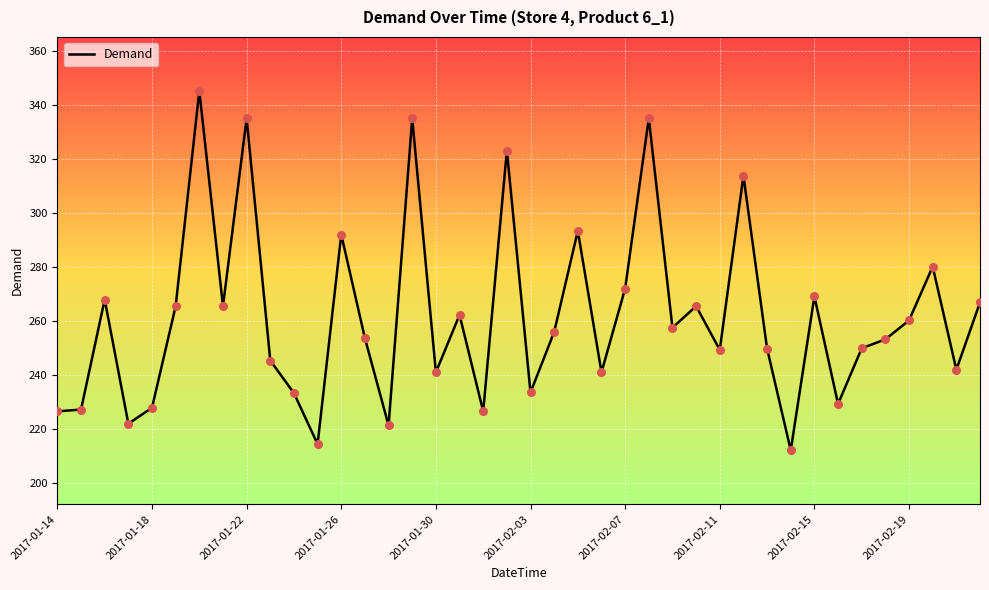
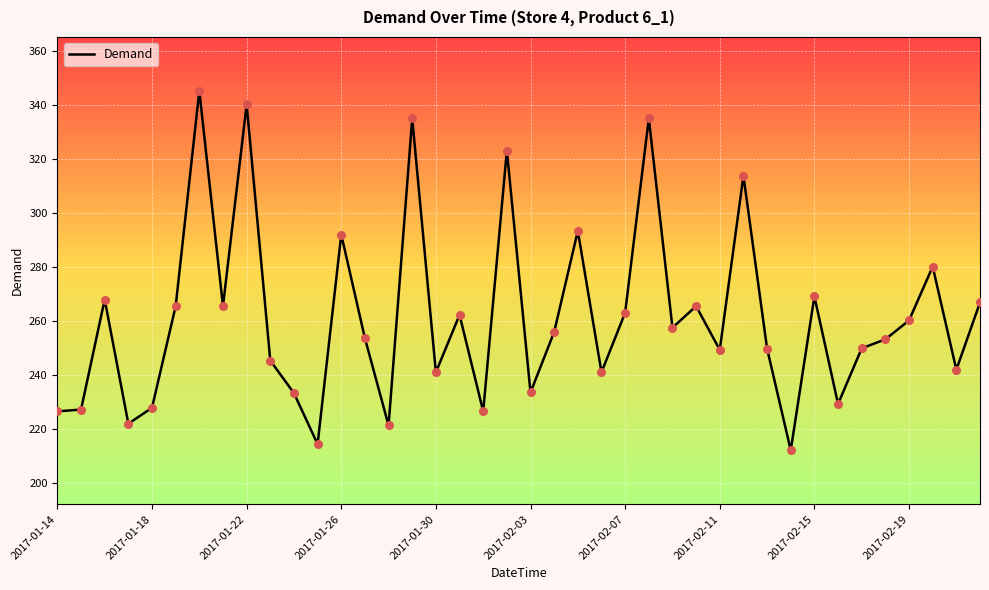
2017-01-22: 335 -> 340
2017-02-07: 272 -> 263
